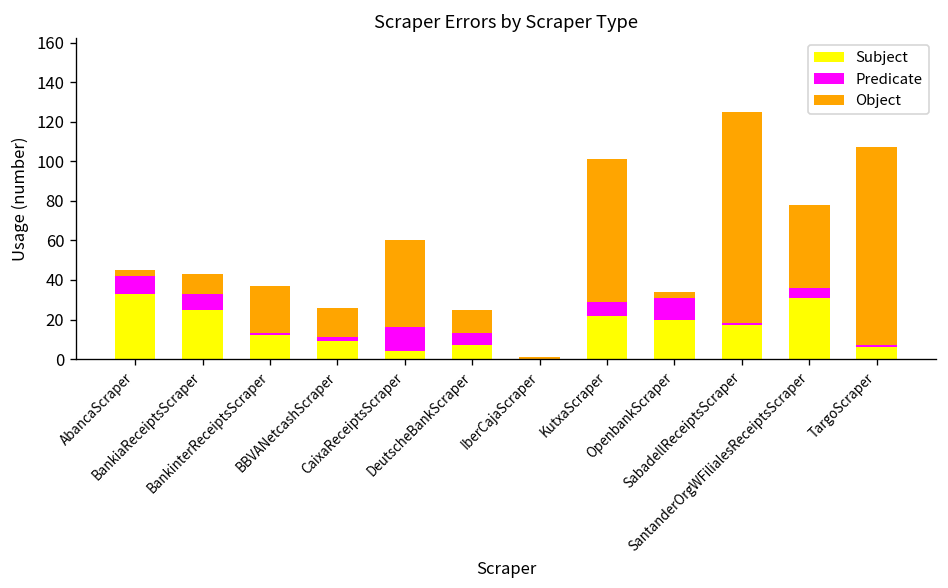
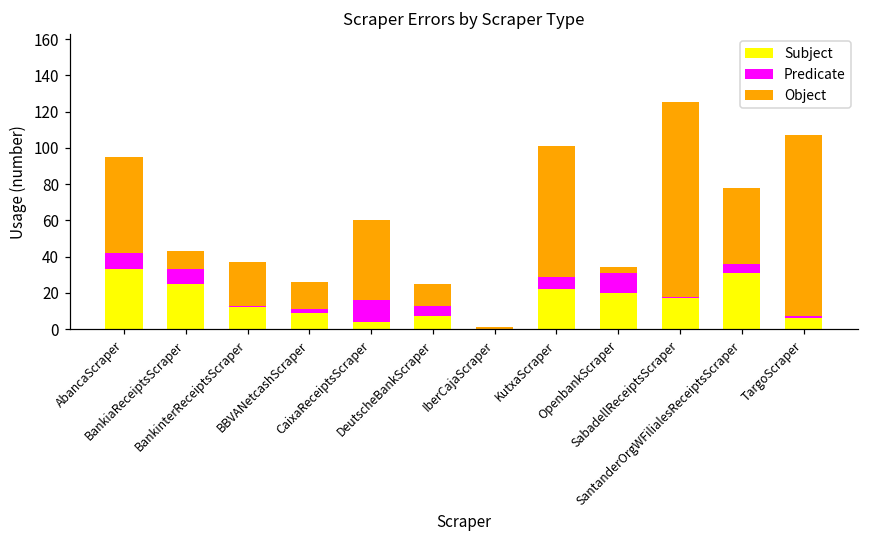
Object, AbancaScraper: 3 -> 53
